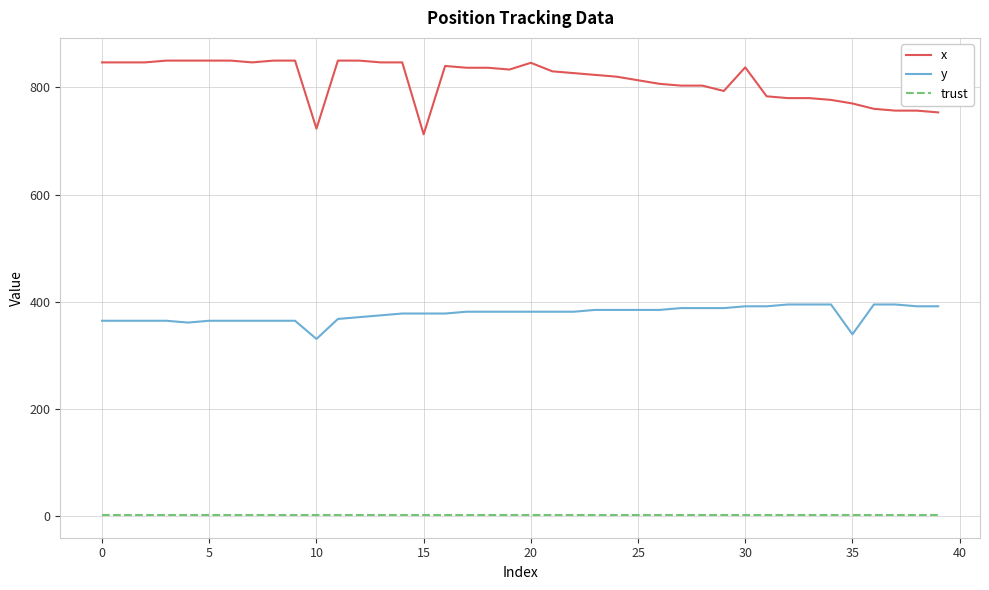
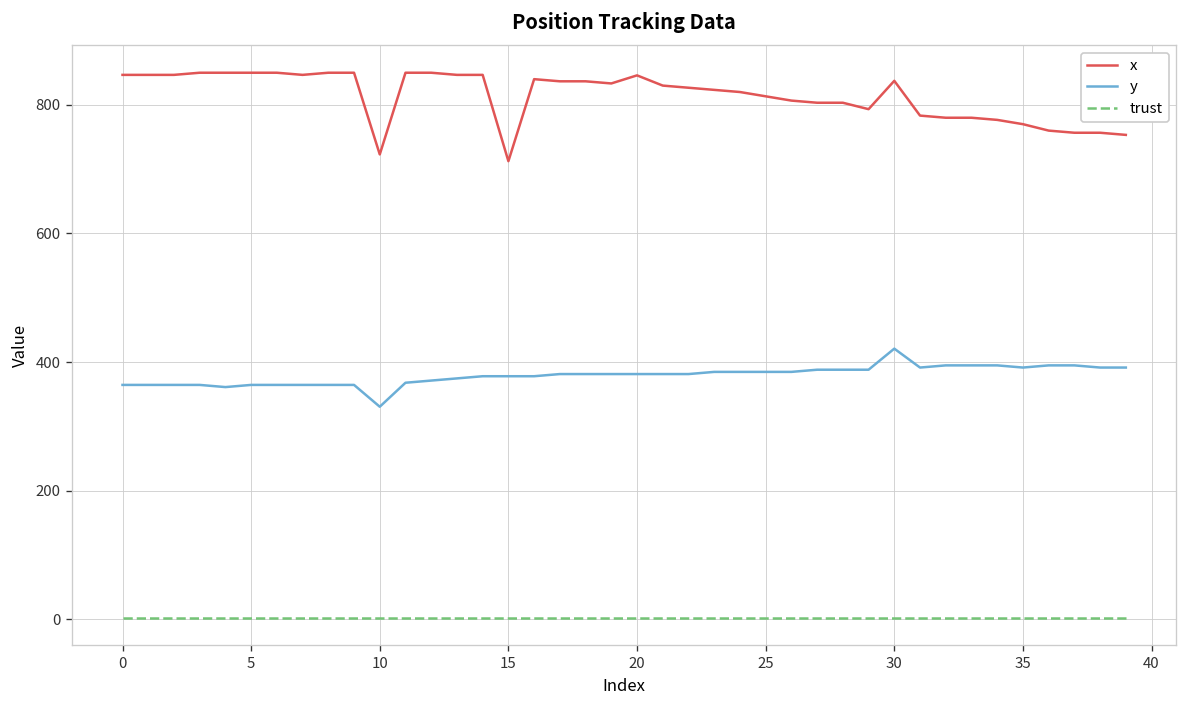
y, 30: 390 -> 420
y, 35: 340 -> 390
